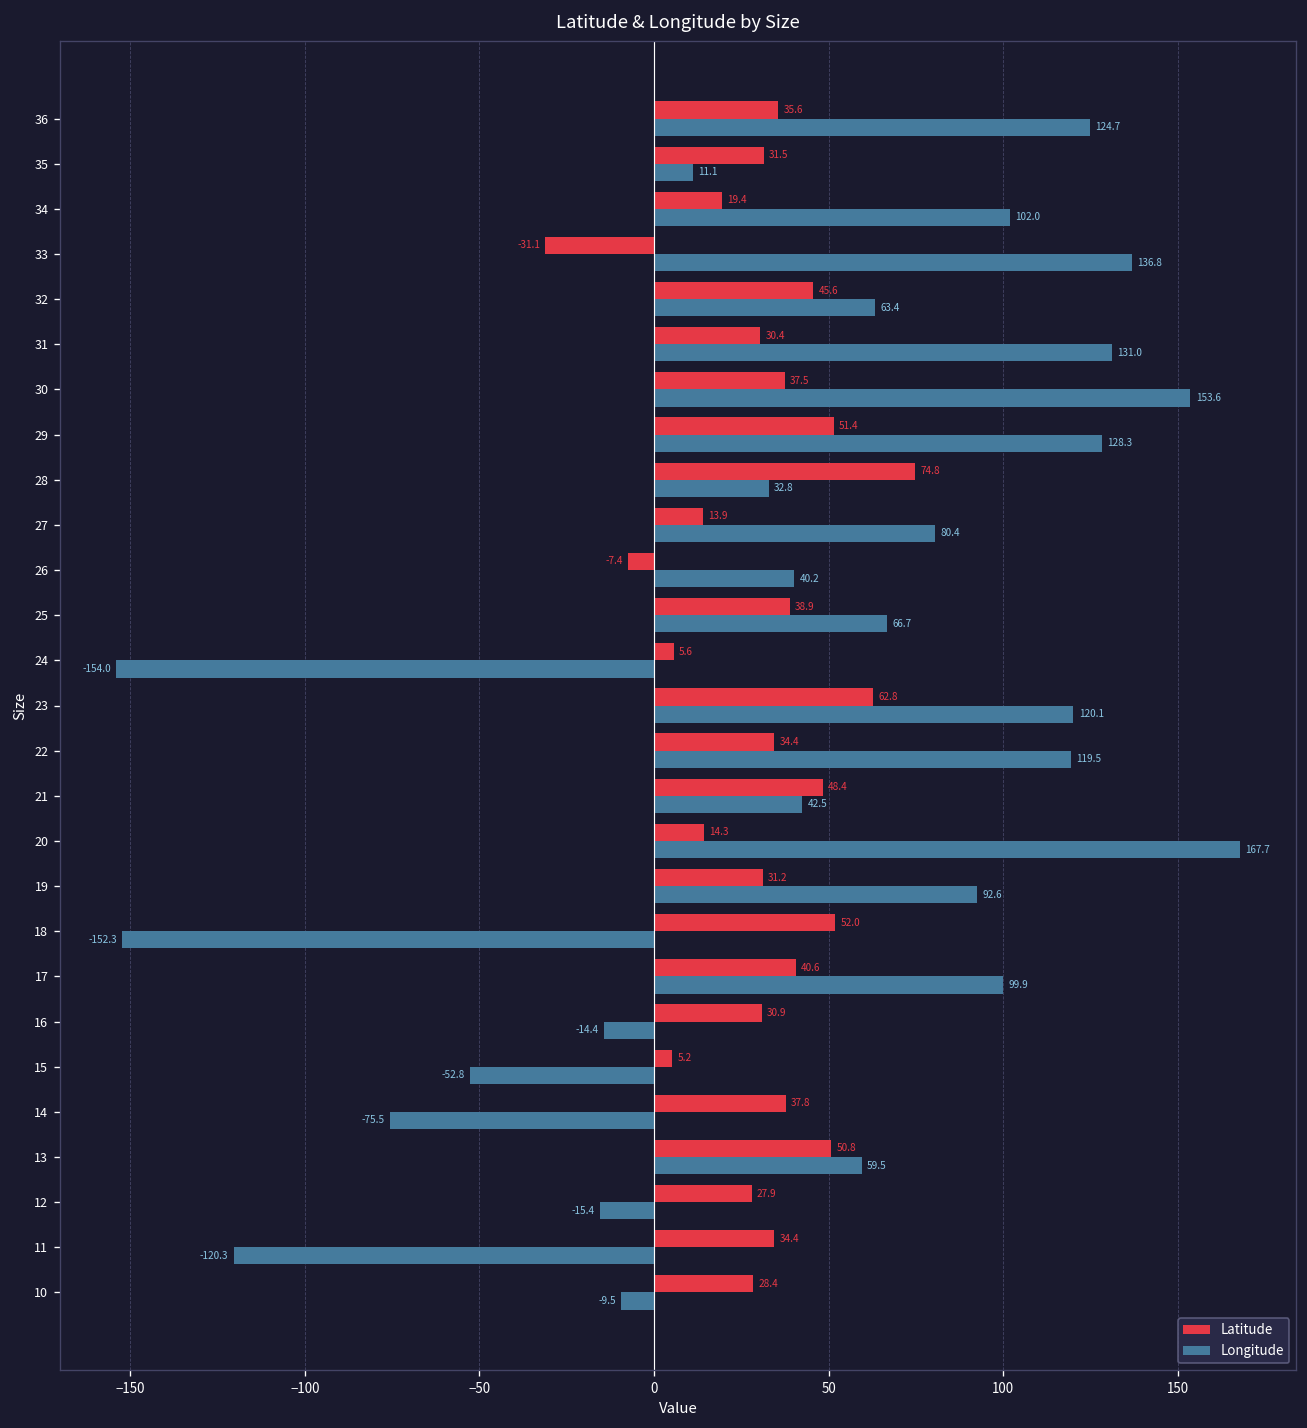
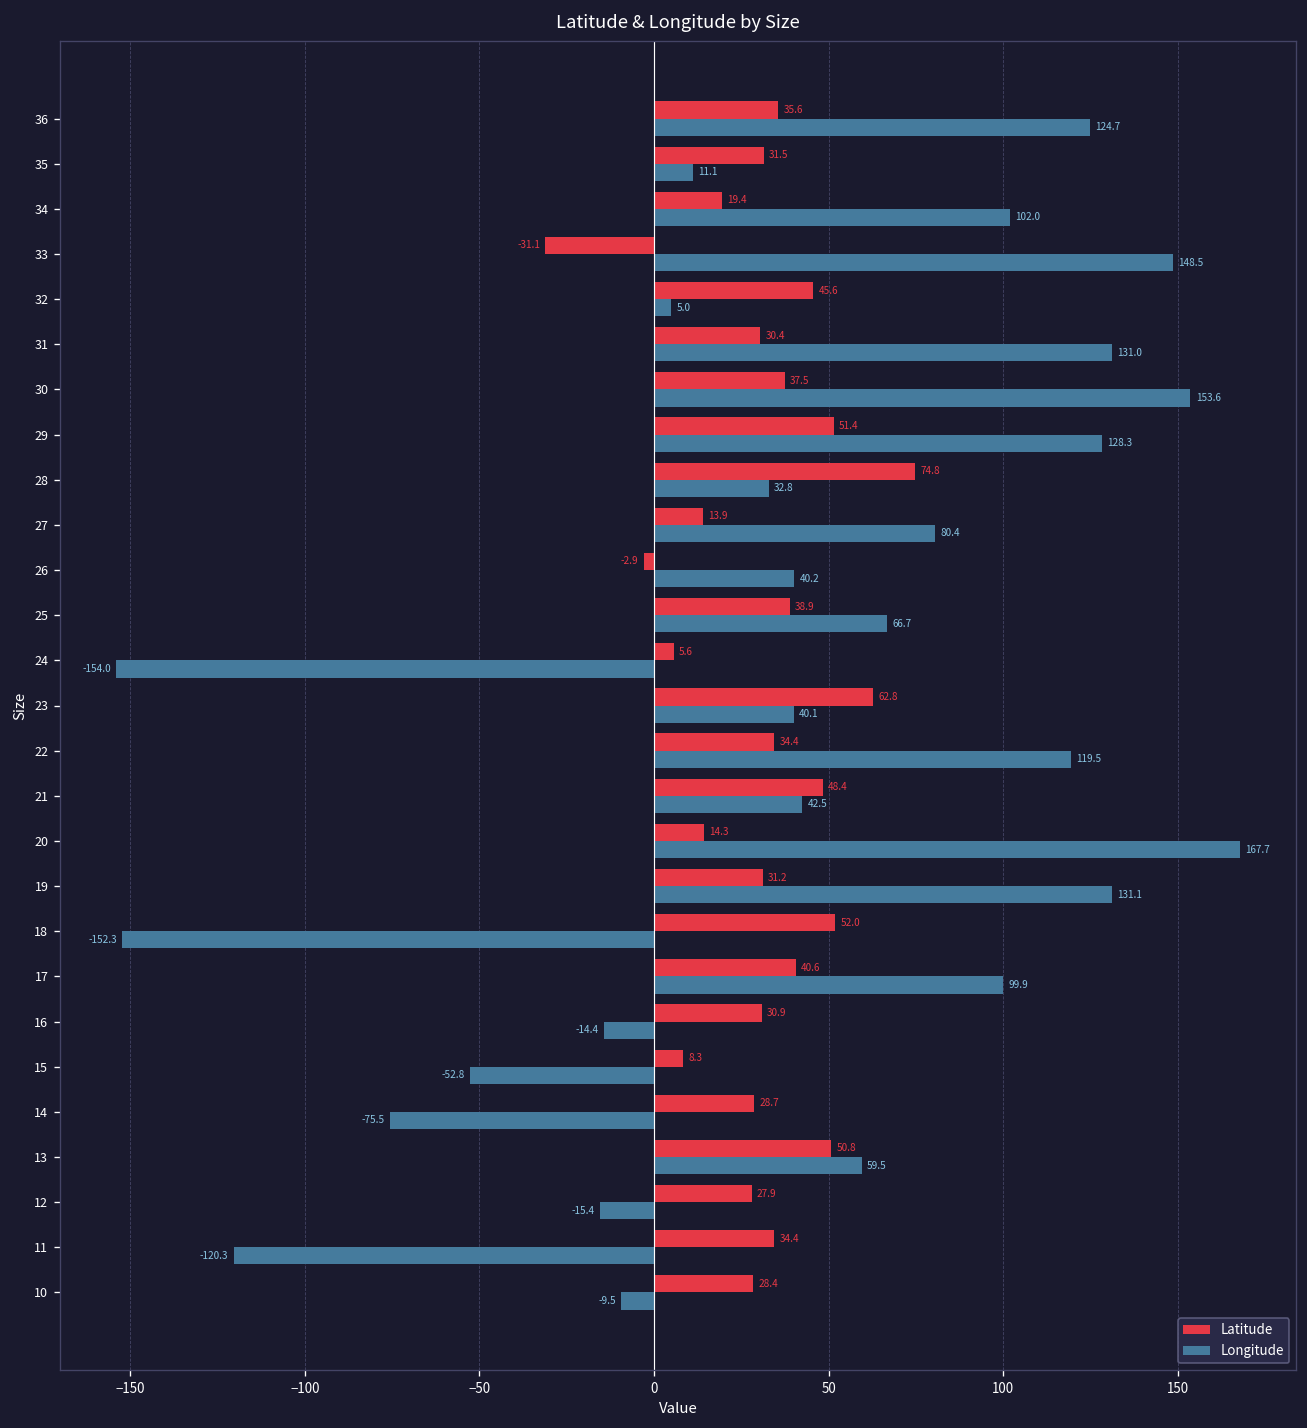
Longitude, 33: 136.8 -> 148.5
Longitude, 32: 63.4 -> 5.0
Latitude, 26: -7.4 -> -2.9
Longitude, 23: 120.1 -> 40.1
Longitude, 19: 92.6 -> 131.1
Latitude, 15: 5.2 -> 8.3
Latitude, 14: 37.8 -> 28.7
